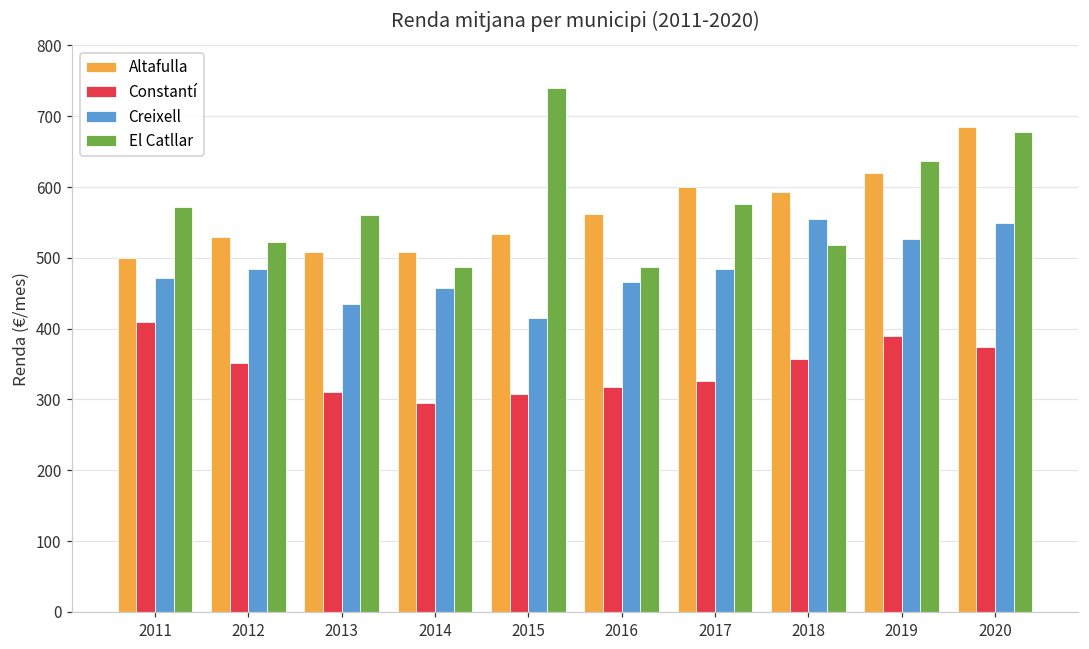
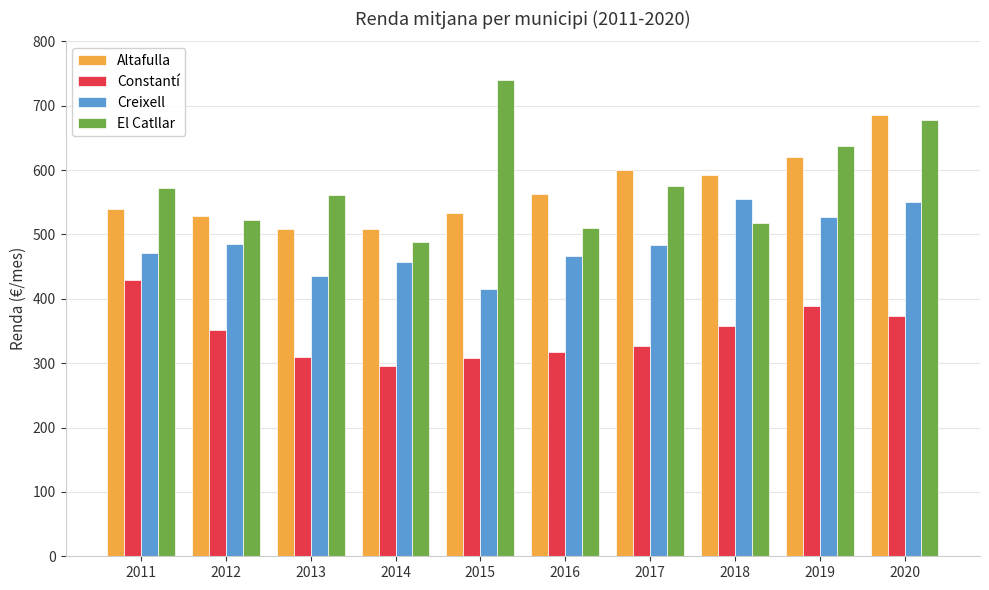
Altafulla, 2011: 500 -> 540
Constantí, 2011: 410 -> 430
El Catllar, 2016: 490 -> 510
